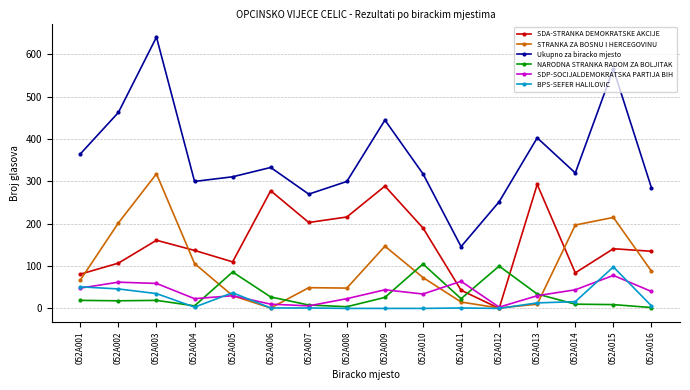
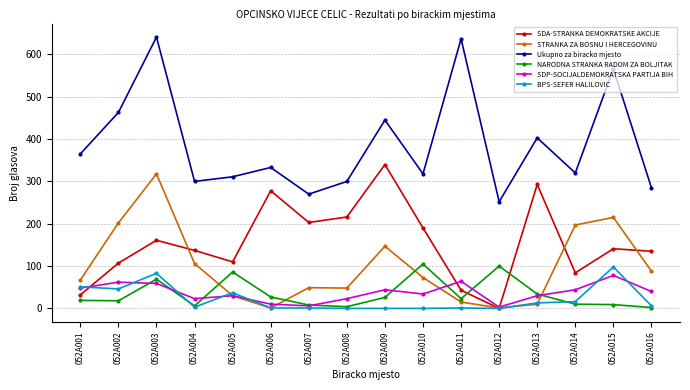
SDA-STRANKA DEMOKRATSKE AKCIJE, 052A001: 80 -> 30
NARODNA STRANKA RADOM ZA BOLJITAK, 052A003: 20 -> 70
BPS-SEFER HALILOVIC, 052A003: 40 -> 80
SDA-STRANKA DEMOKRATSKE AKCIJE, 052A009: 290 -> 340
Ukupno za biracko mjesto, 052A011: 150 -> 640
